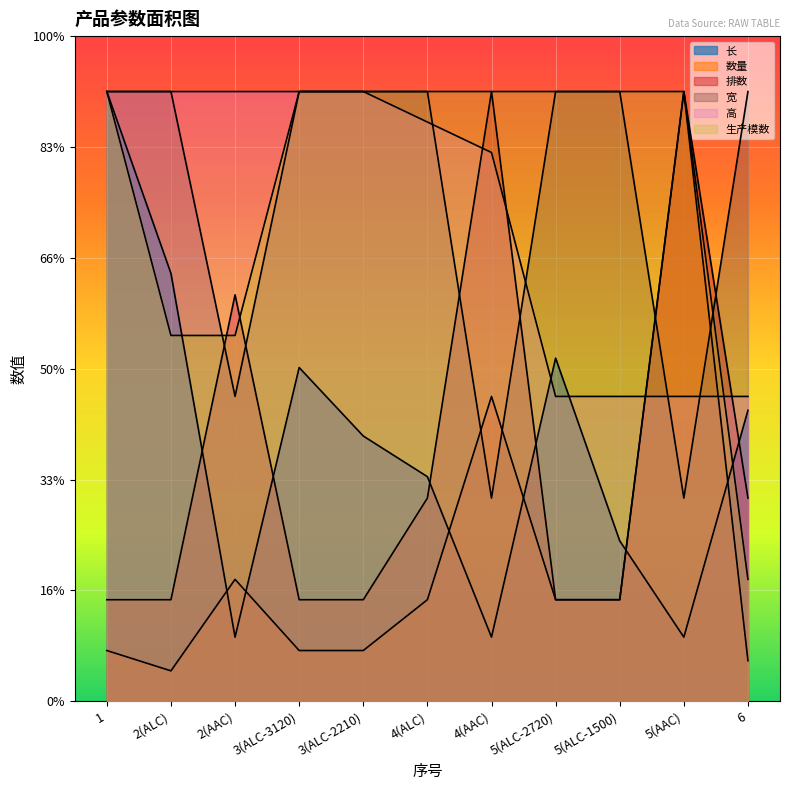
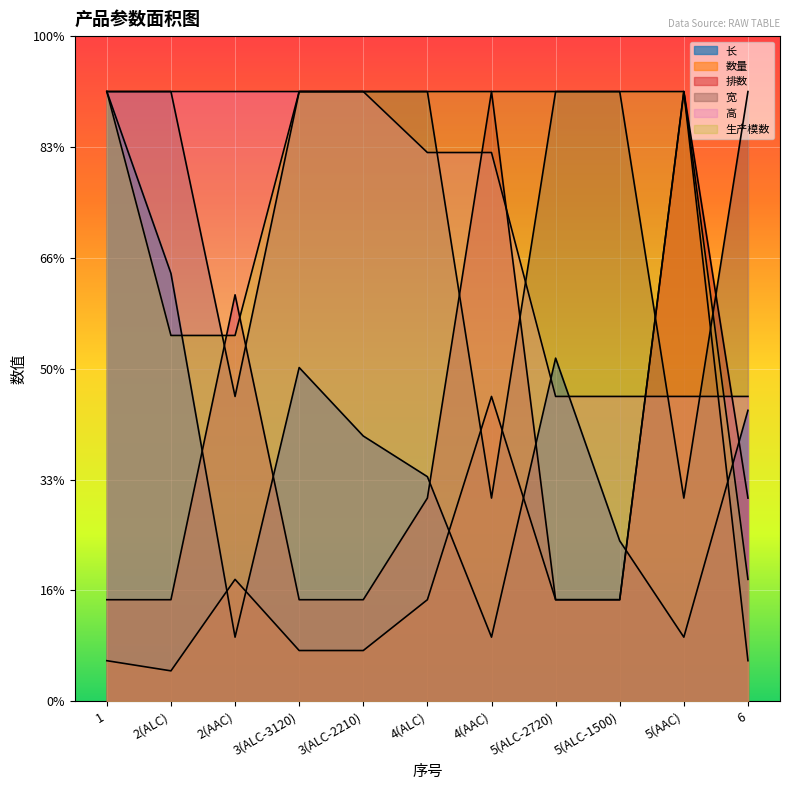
数量, 1: 8% -> 6%
高, 4(ALC): 87% -> 83%
